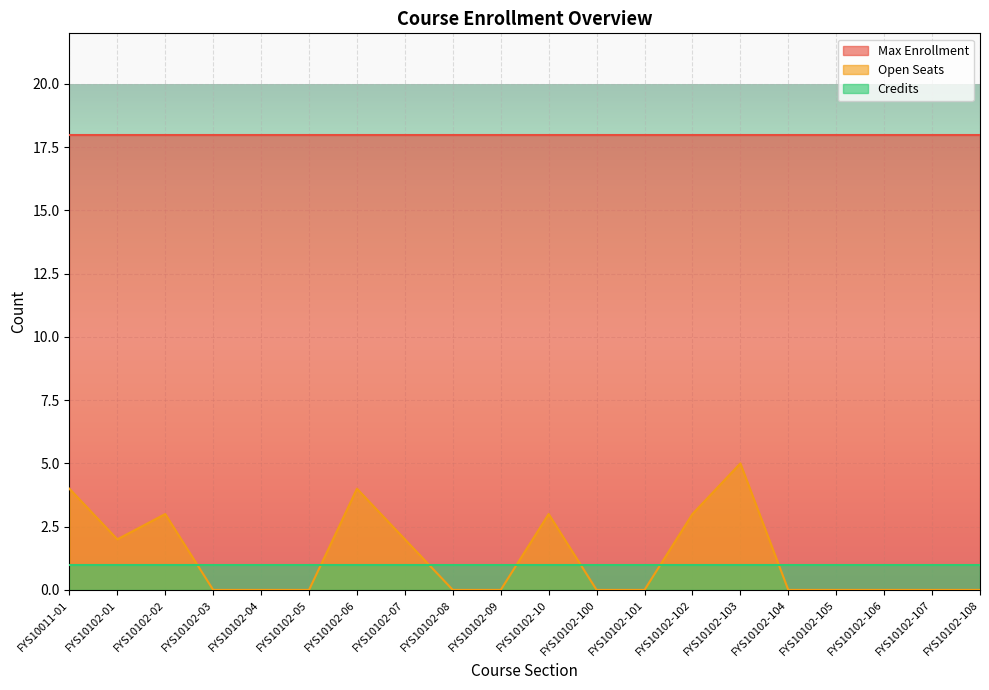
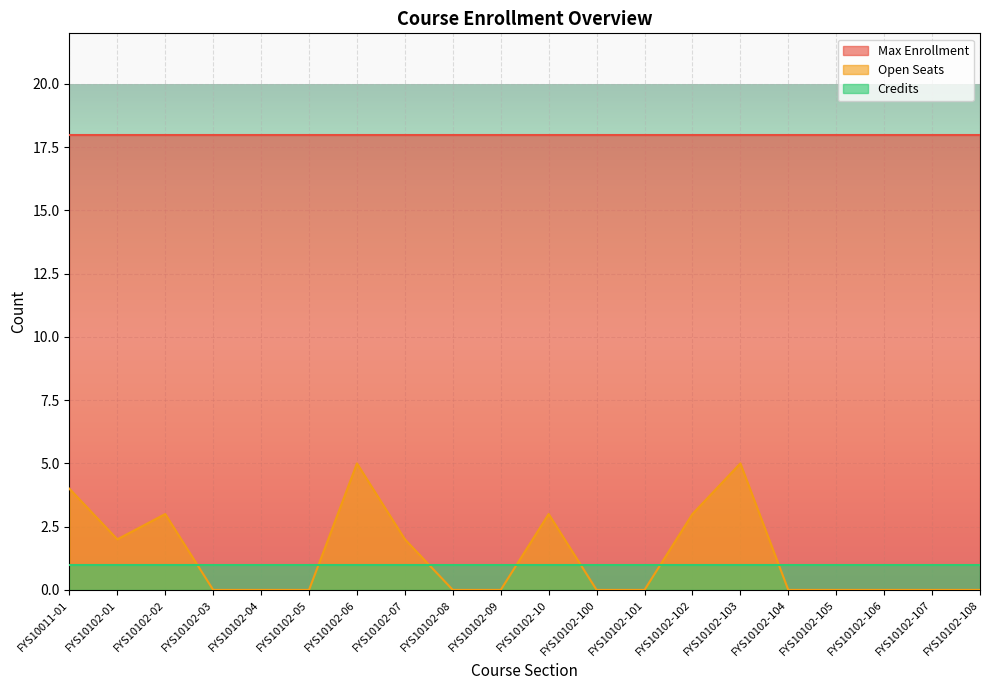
Open Seats, FYS10102-06: 4 -> 5
